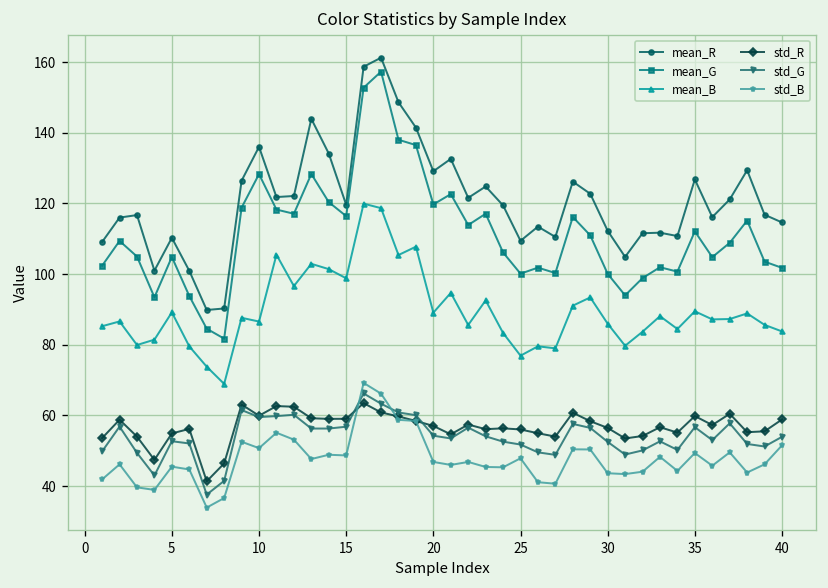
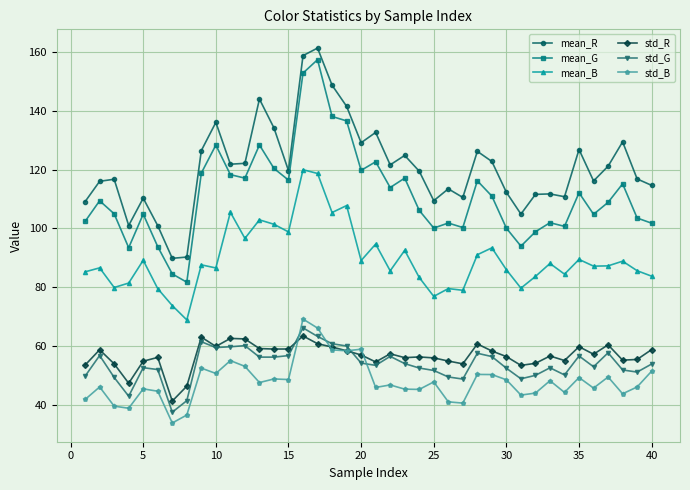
std_B, 20: 47 -> 59
std_B, 30: 44 -> 49
